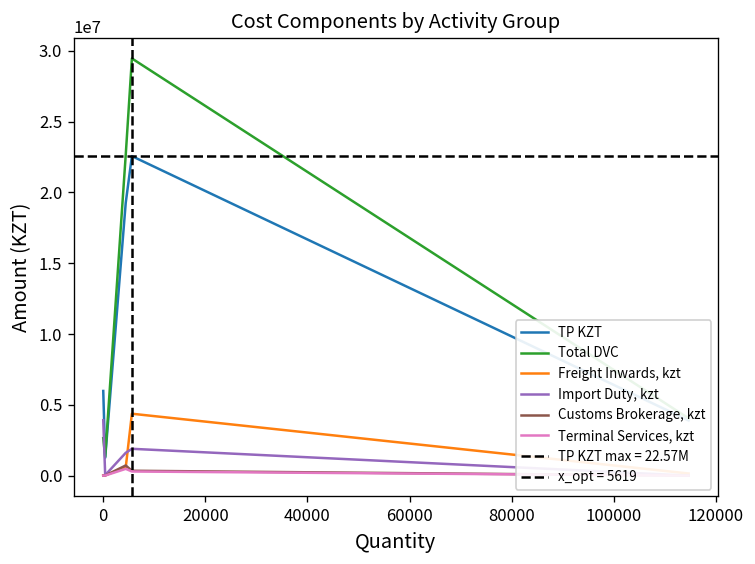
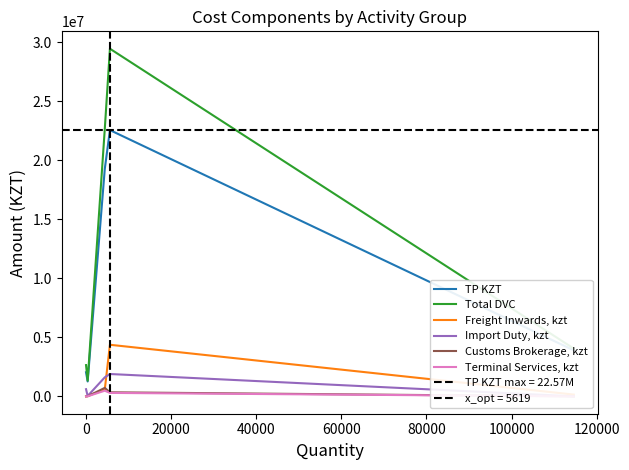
TP KZT, 0: 6000000 -> 2000000
Import Duty, kzt, 0: 3900000 -> 600000
